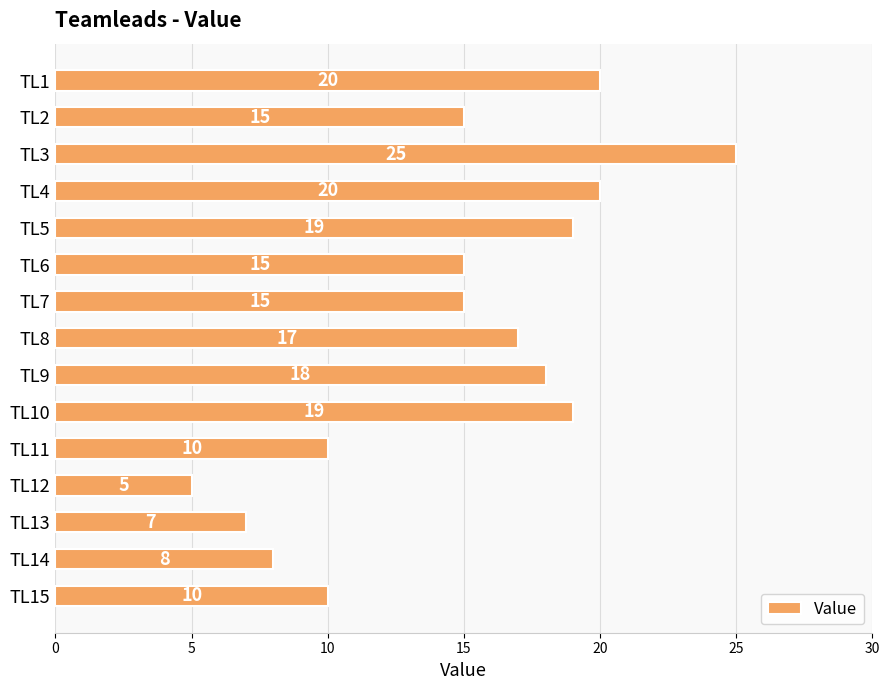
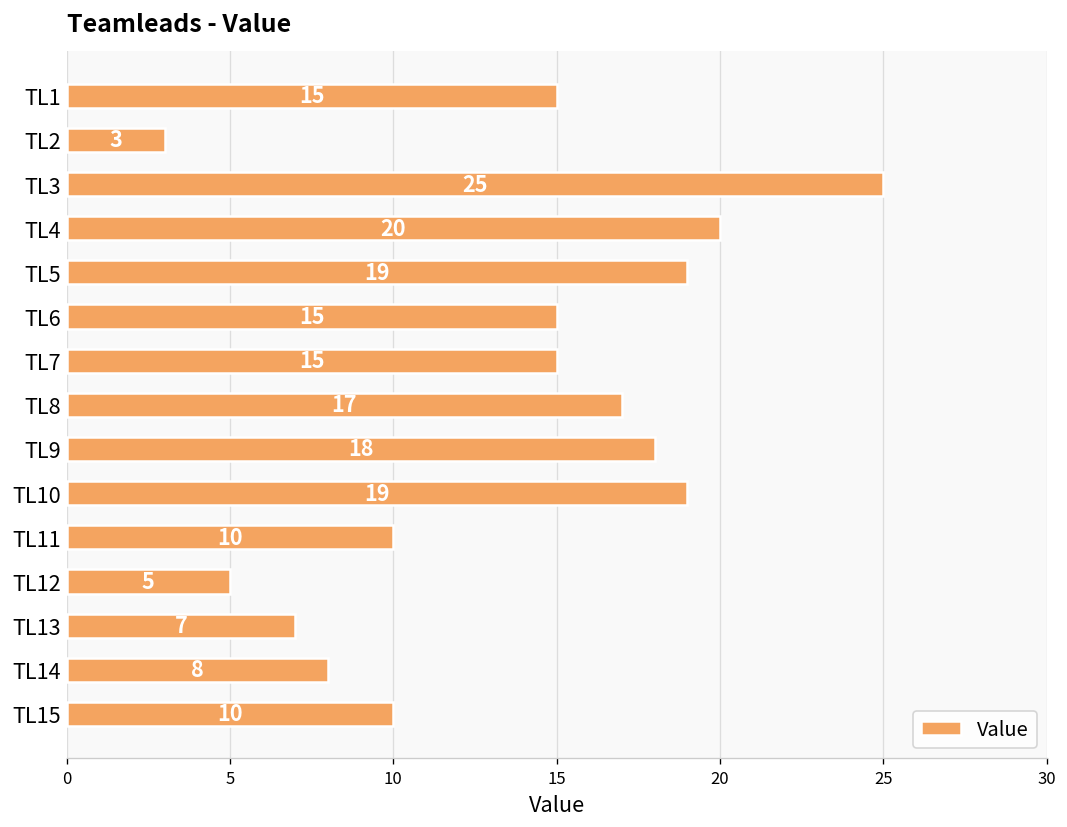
TL1: 20 -> 15
TL2: 15 -> 3
